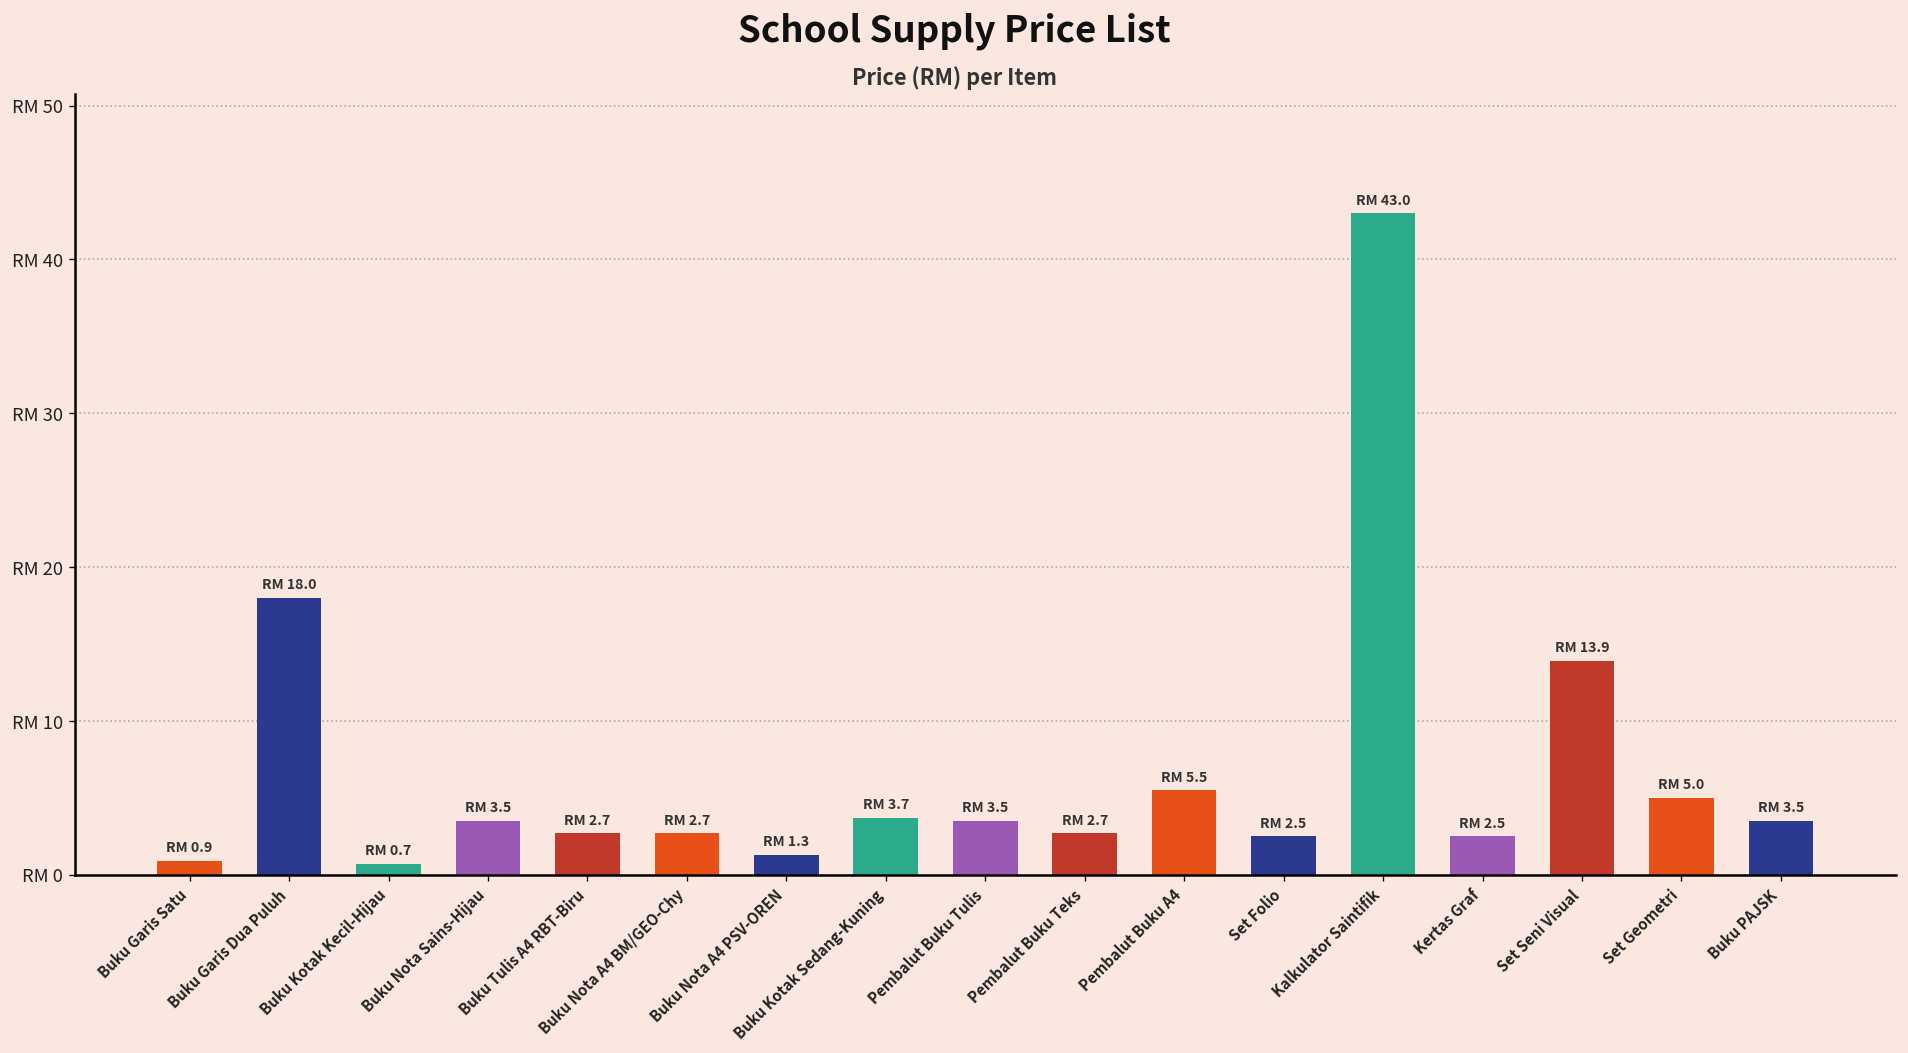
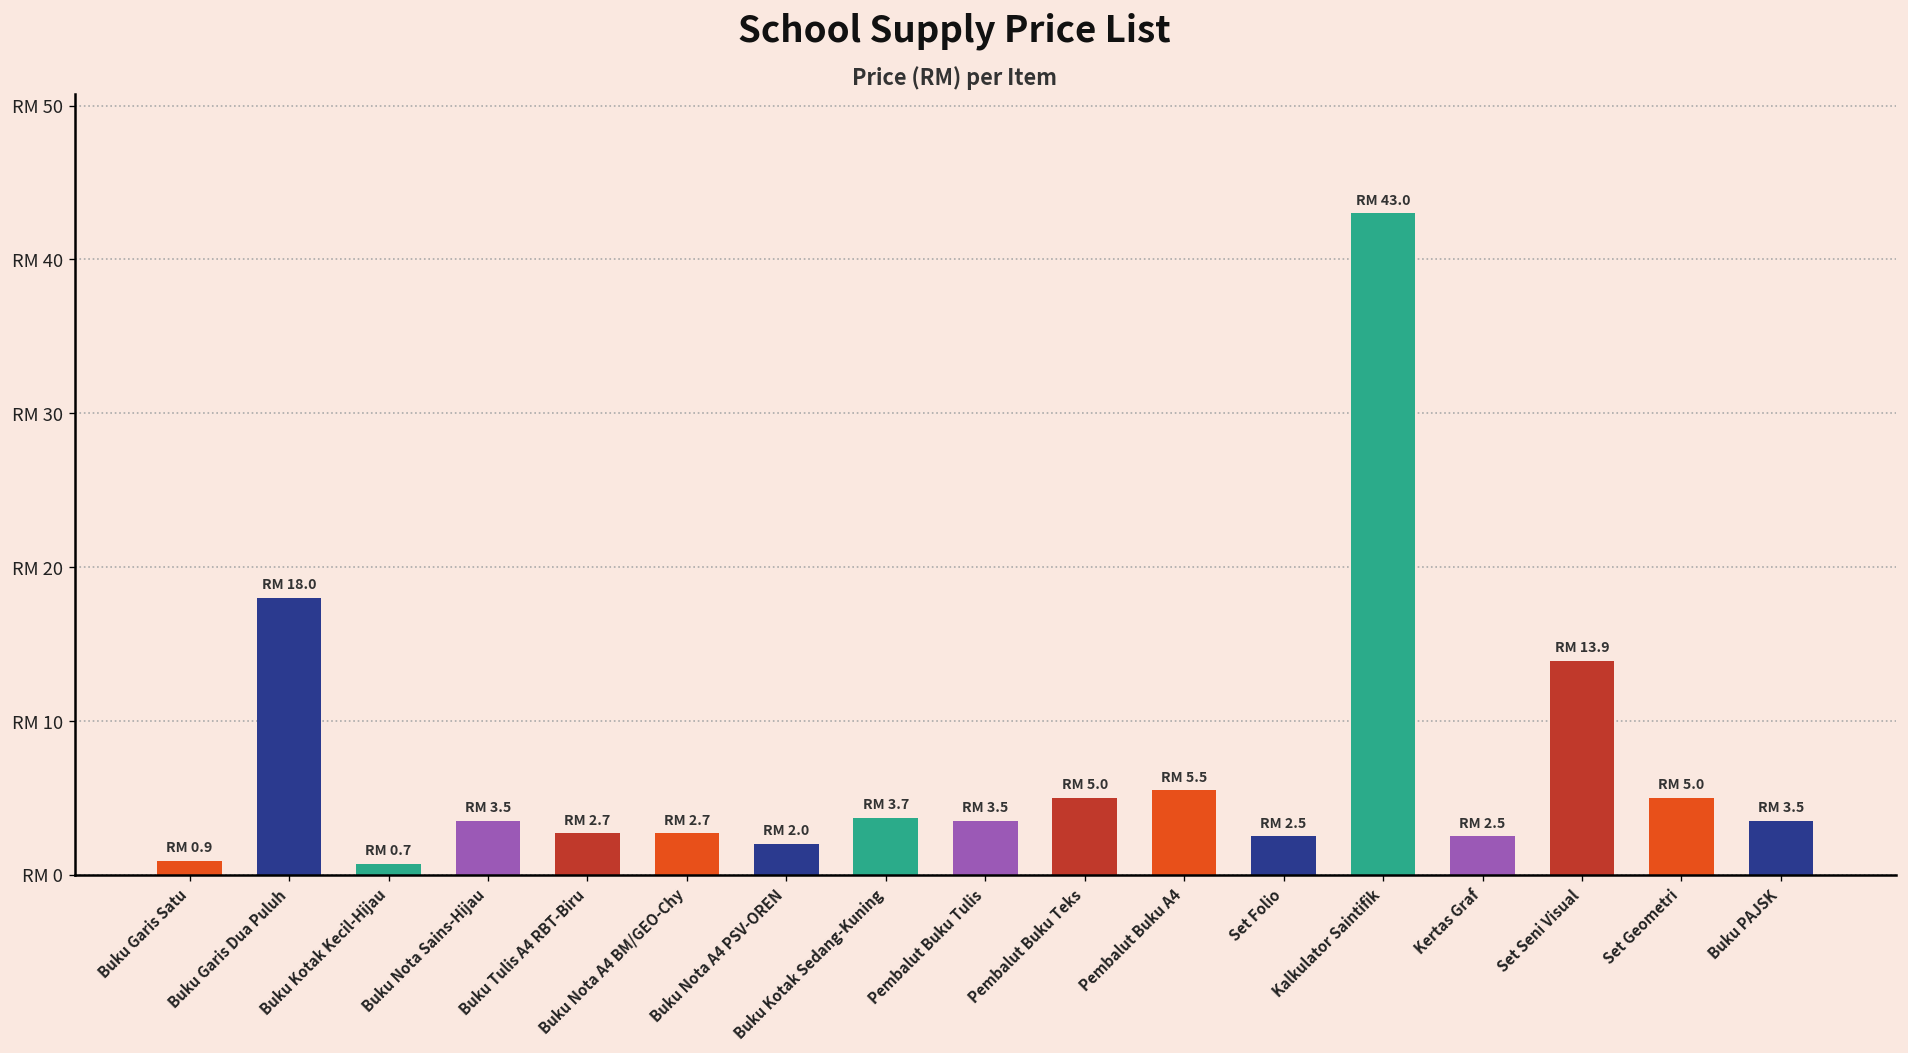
Buku Nota A4 PSV-OREN: 1.3 -> 2.0
Pembalut Buku Teks: 2.7 -> 5.0
